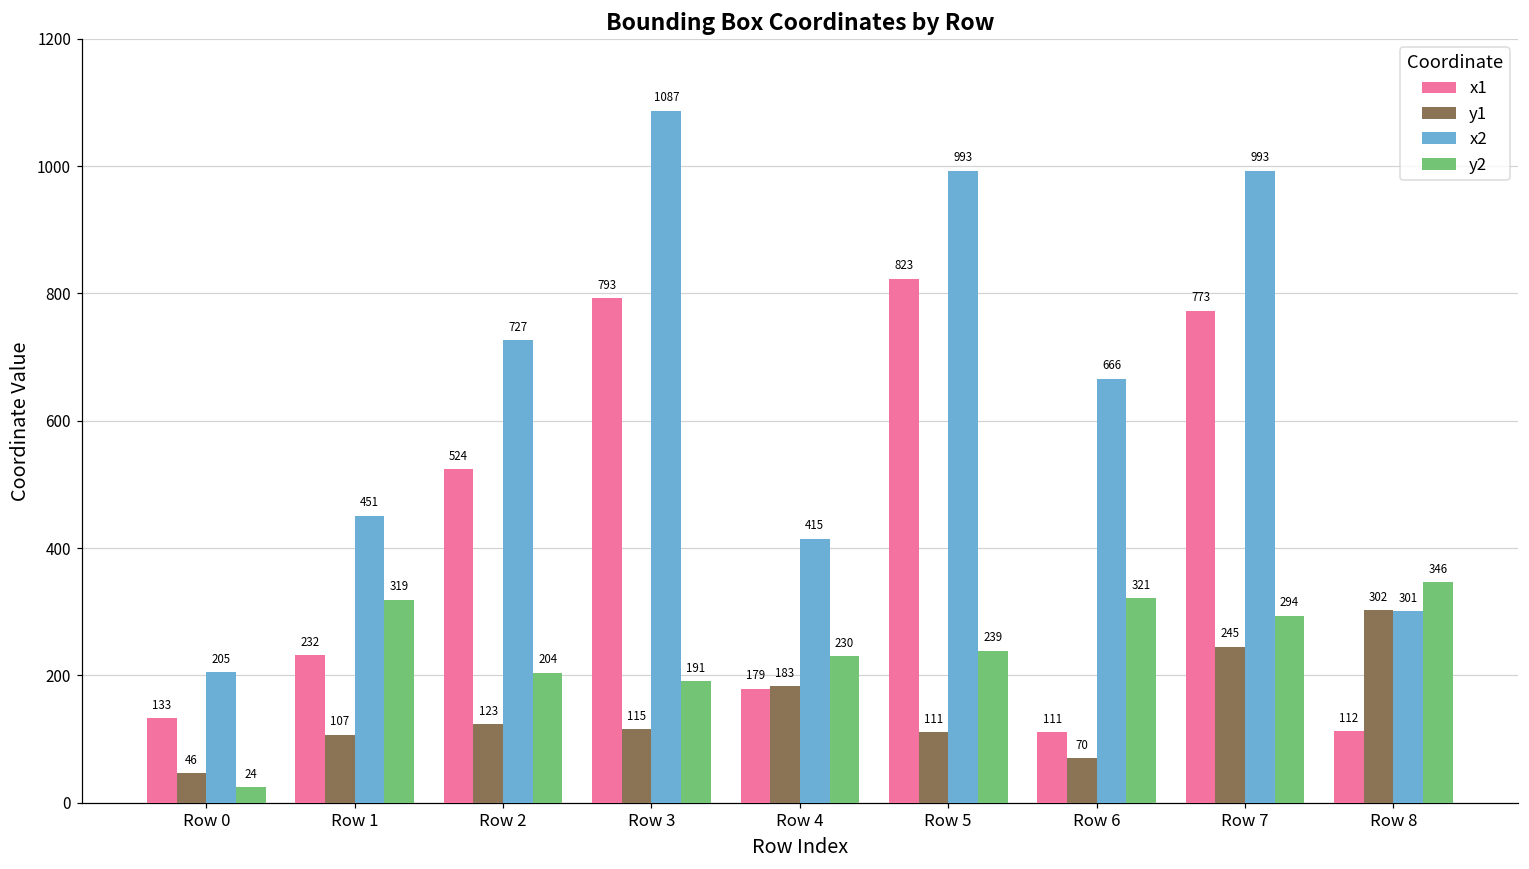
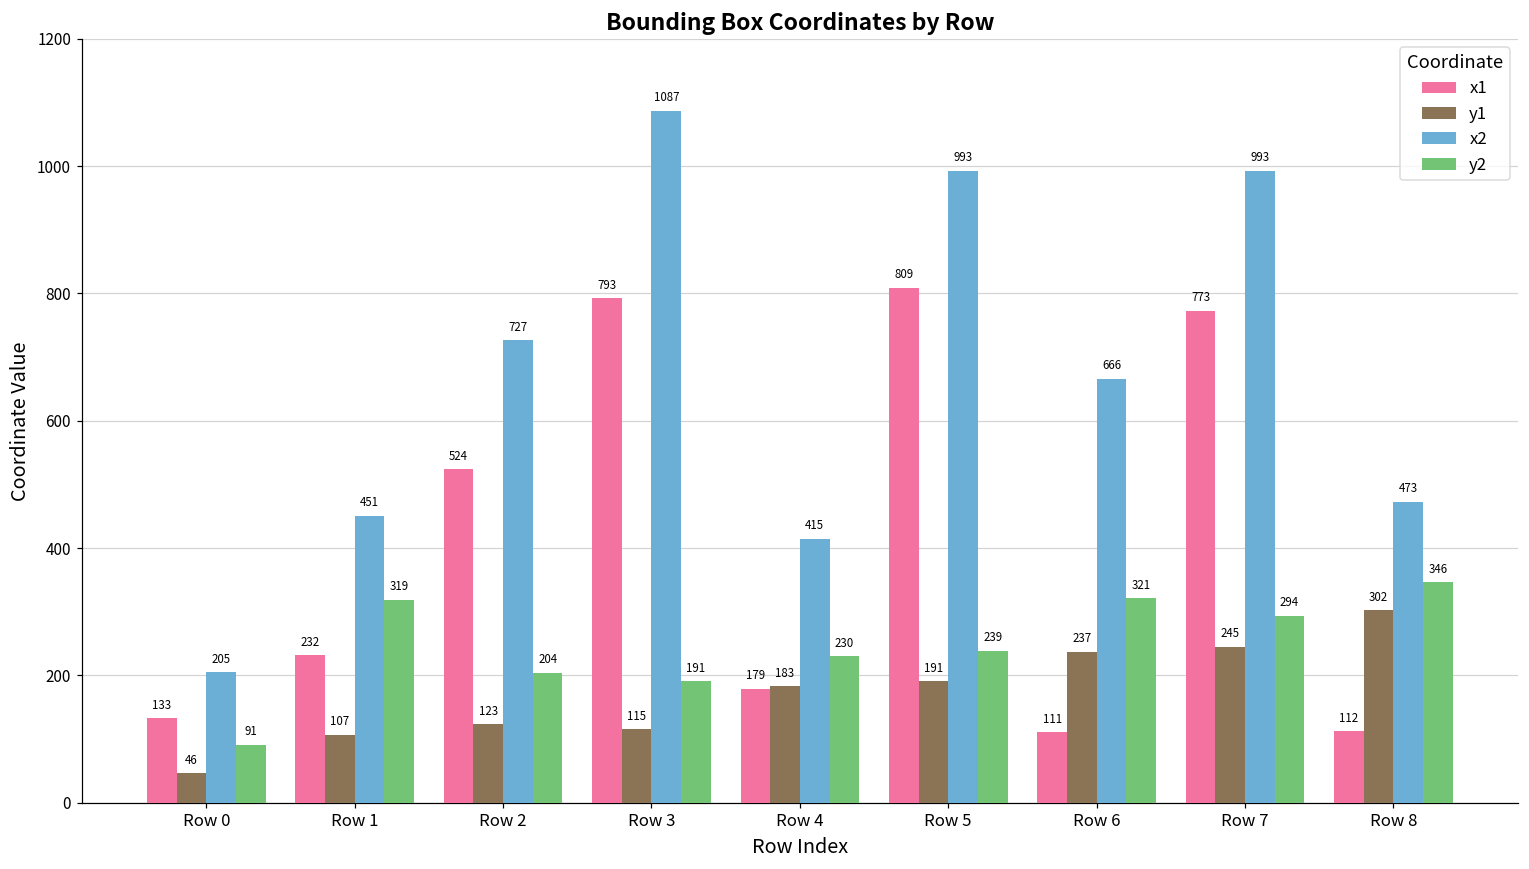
y2, Row 0: 24 -> 91
x1, Row 5: 823 -> 809
y1, Row 5: 111 -> 191
y1, Row 6: 70 -> 237
x2, Row 8: 301 -> 473
